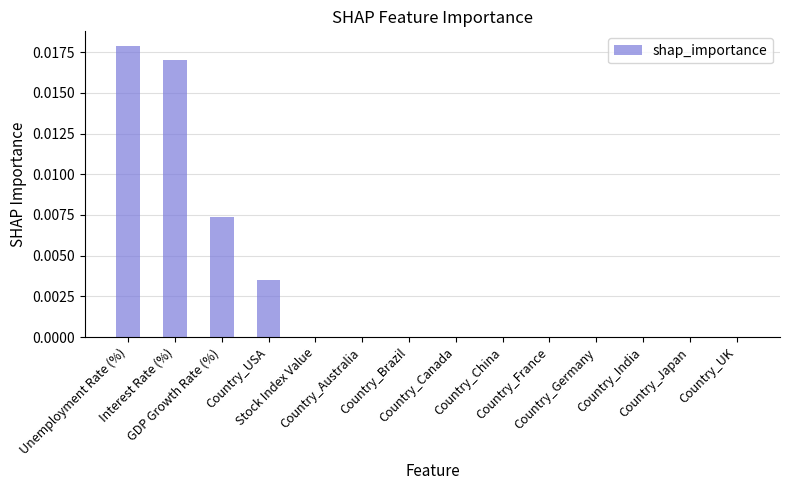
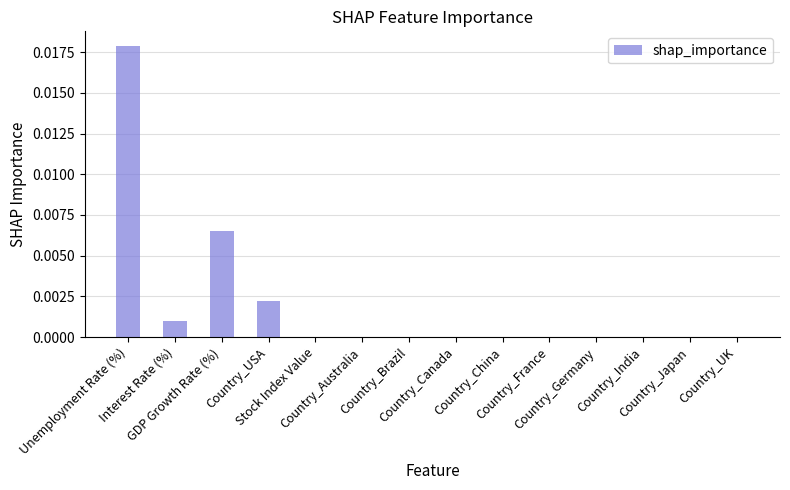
Interest Rate (%): 0.0170 -> 0.0010
GDP Growth Rate (%): 0.0074 -> 0.0065
Country_USA: 0.0035 -> 0.0022
